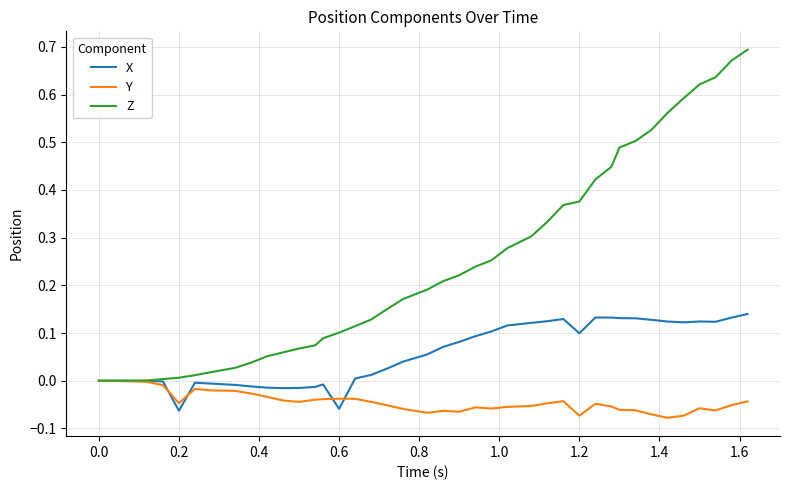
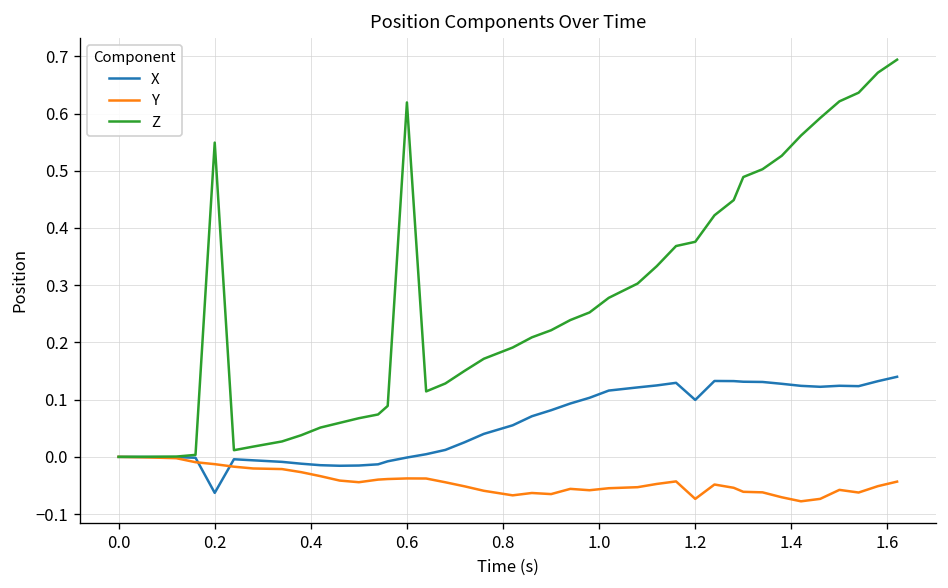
Y, 0.2: -0.05 -> -0.01
Z, 0.2: 0.01 -> 0.55
X, 0.6: -0.06 -> 0.00
Z, 0.6: 0.10 -> 0.62
